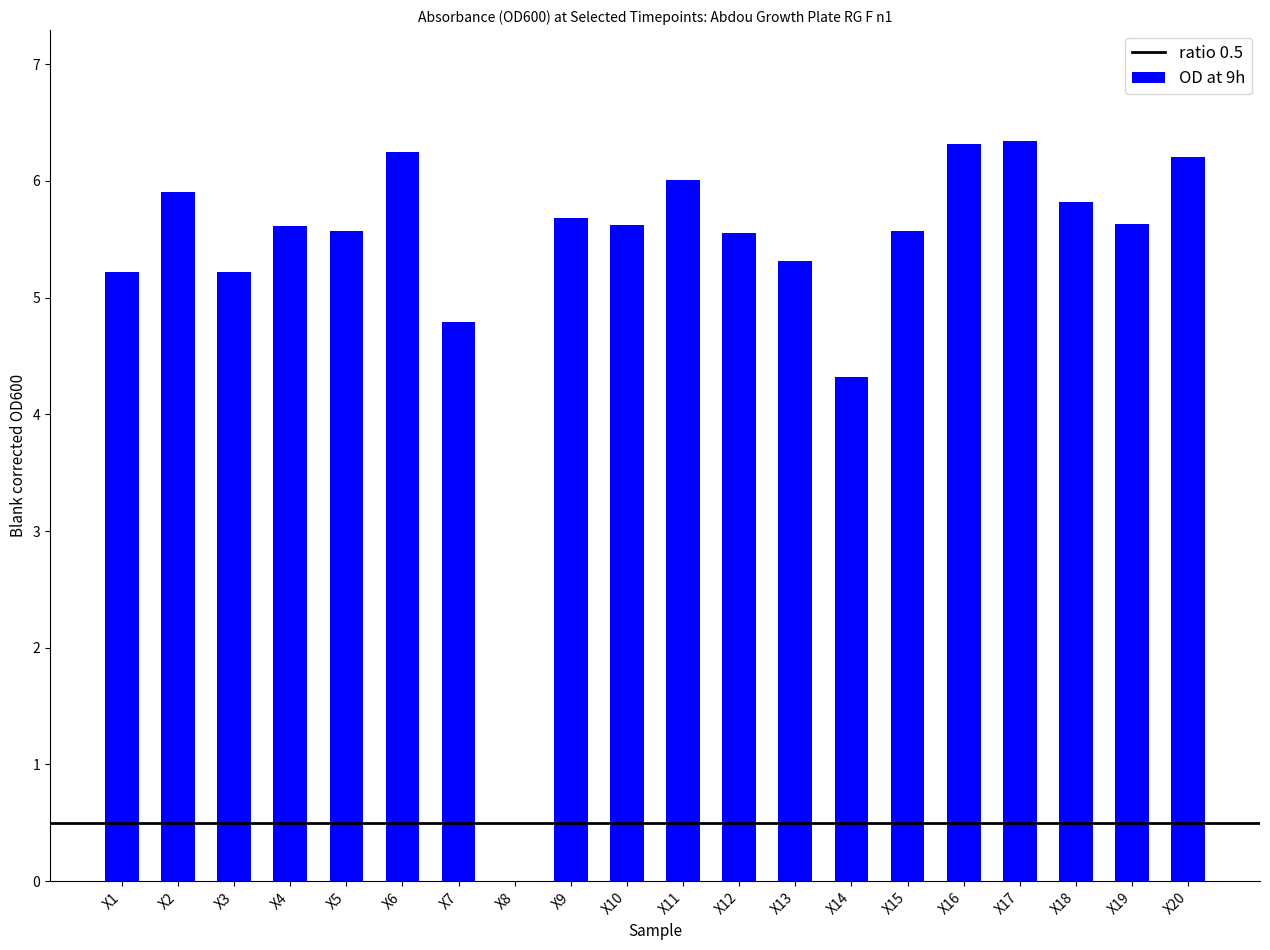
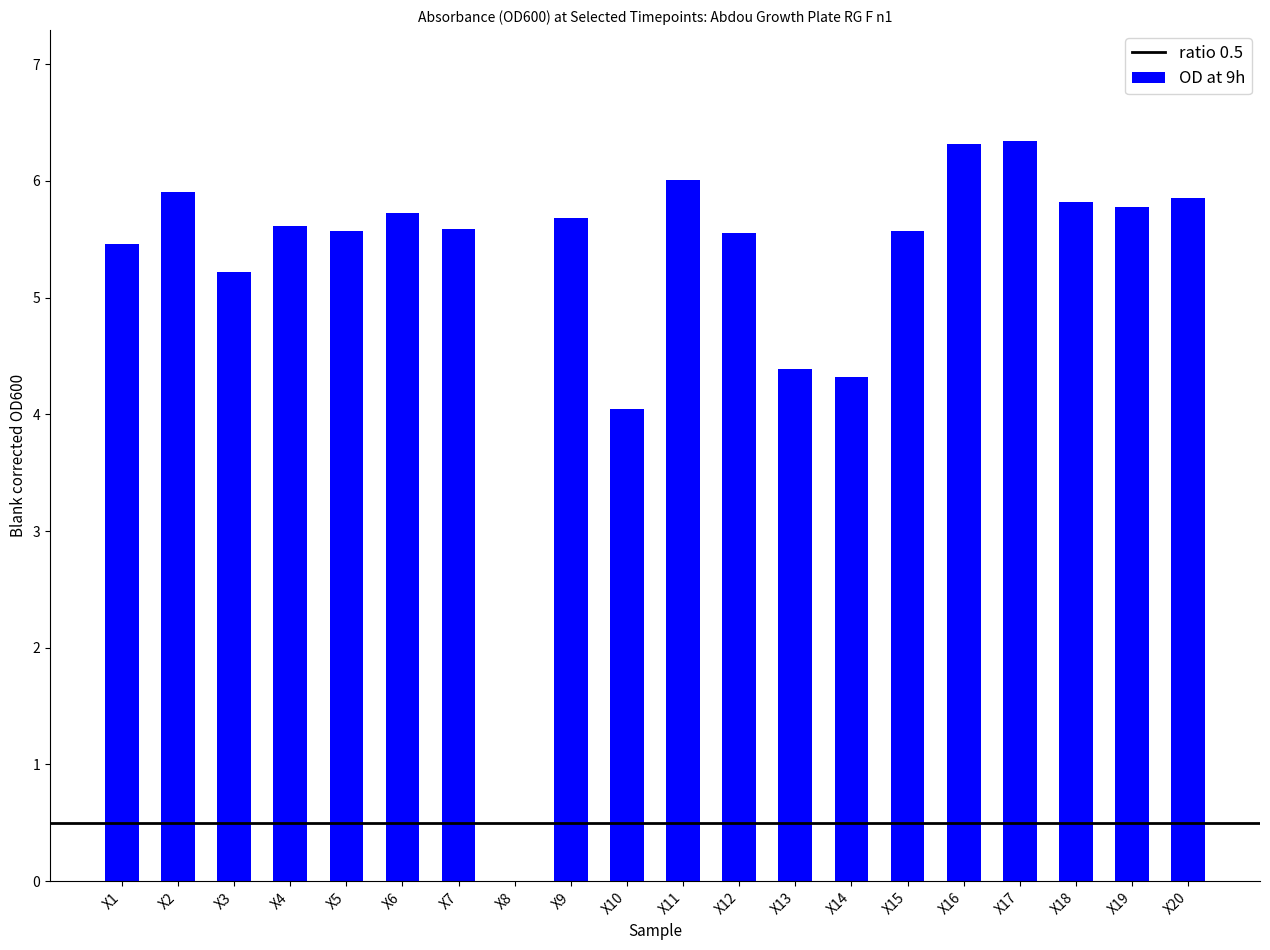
X1: 5.22 -> 5.46
X6: 6.25 -> 5.73
X7: 4.80 -> 5.59
X10: 5.62 -> 4.05
X13: 5.32 -> 4.39
X19: 5.63 -> 5.78
X20: 6.21 -> 5.85
